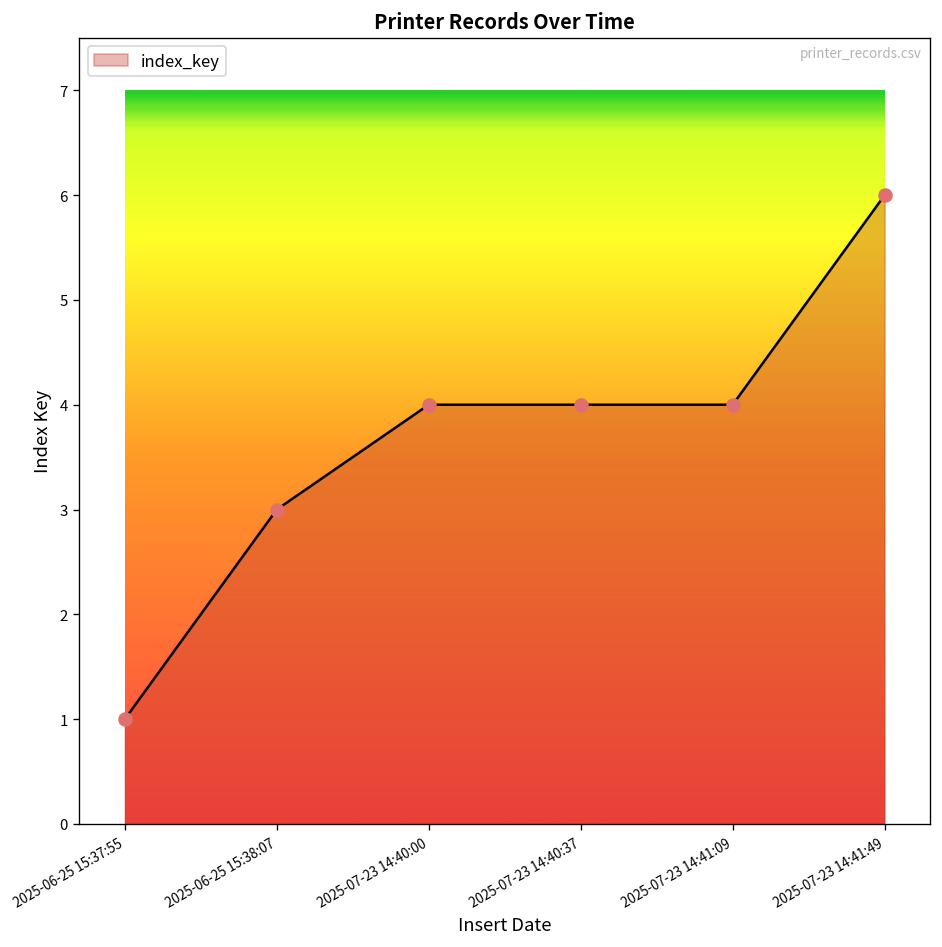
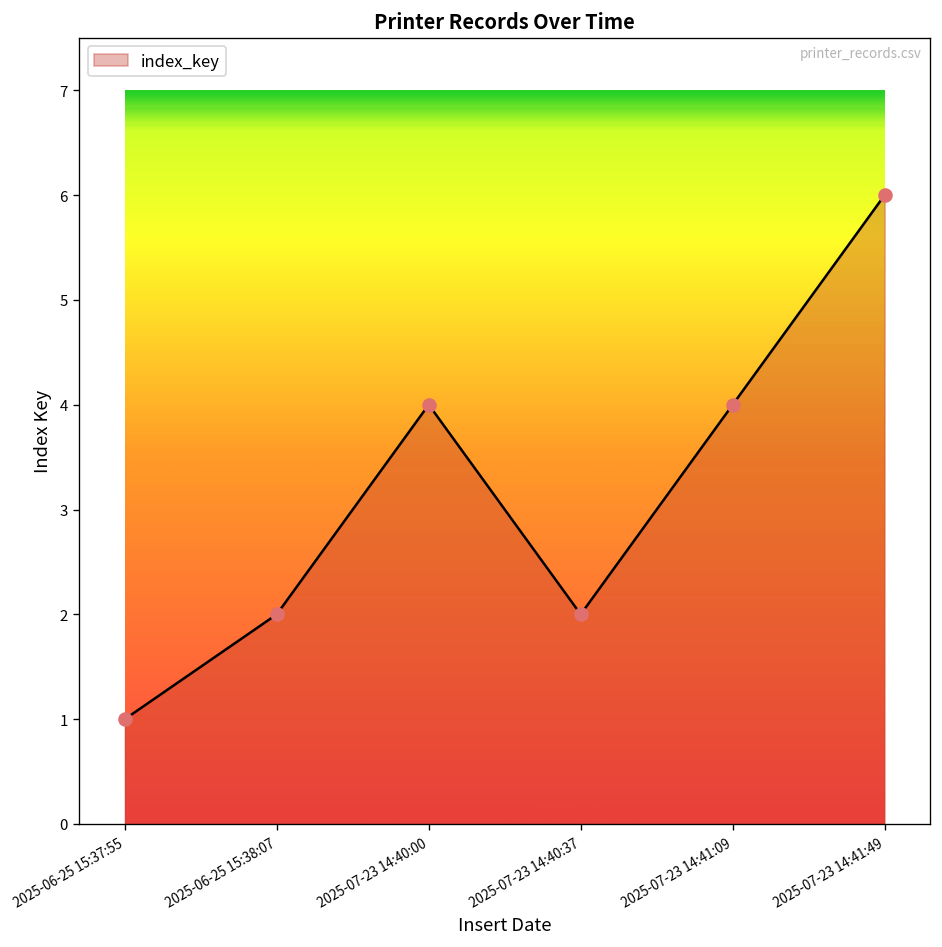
2025-06-25 15:38:07: 3 -> 2
2025-07-23 14:40:37: 4 -> 2
